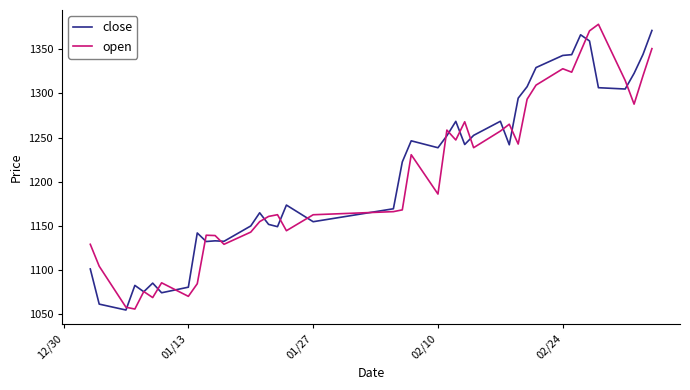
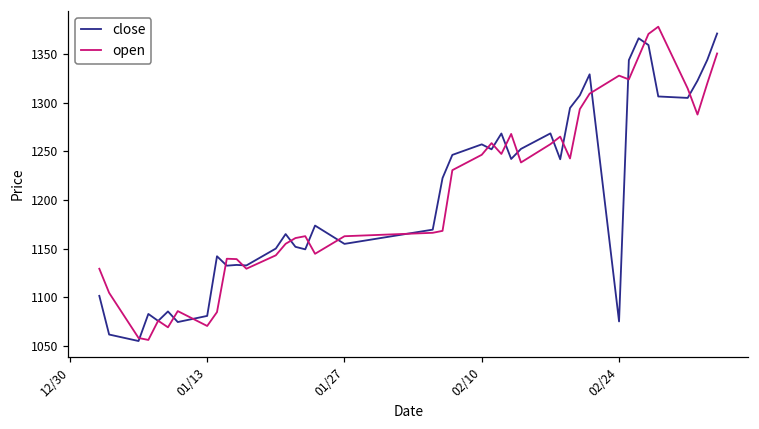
close, 02/10: 1240 -> 1260
open, 02/10: 1190 -> 1250
close, 02/24: 1340 -> 1080
